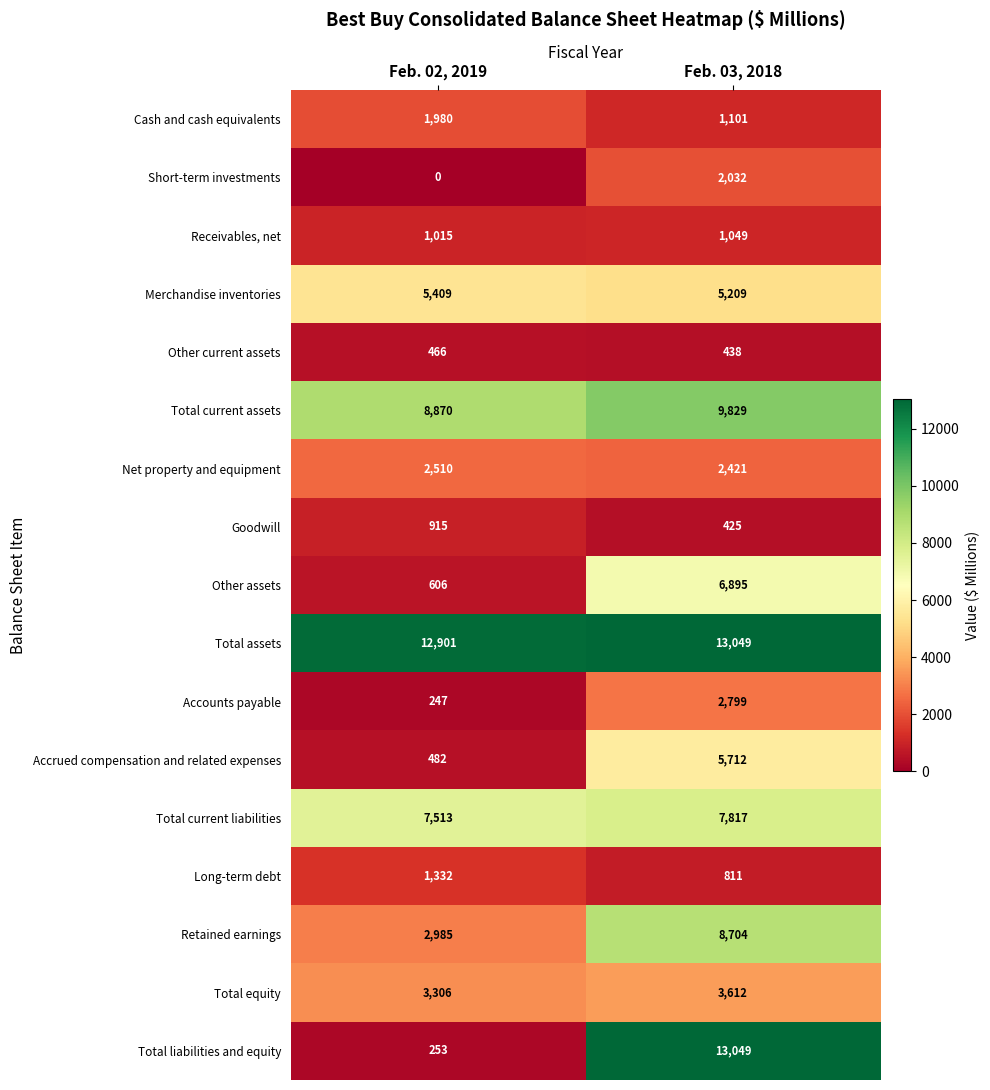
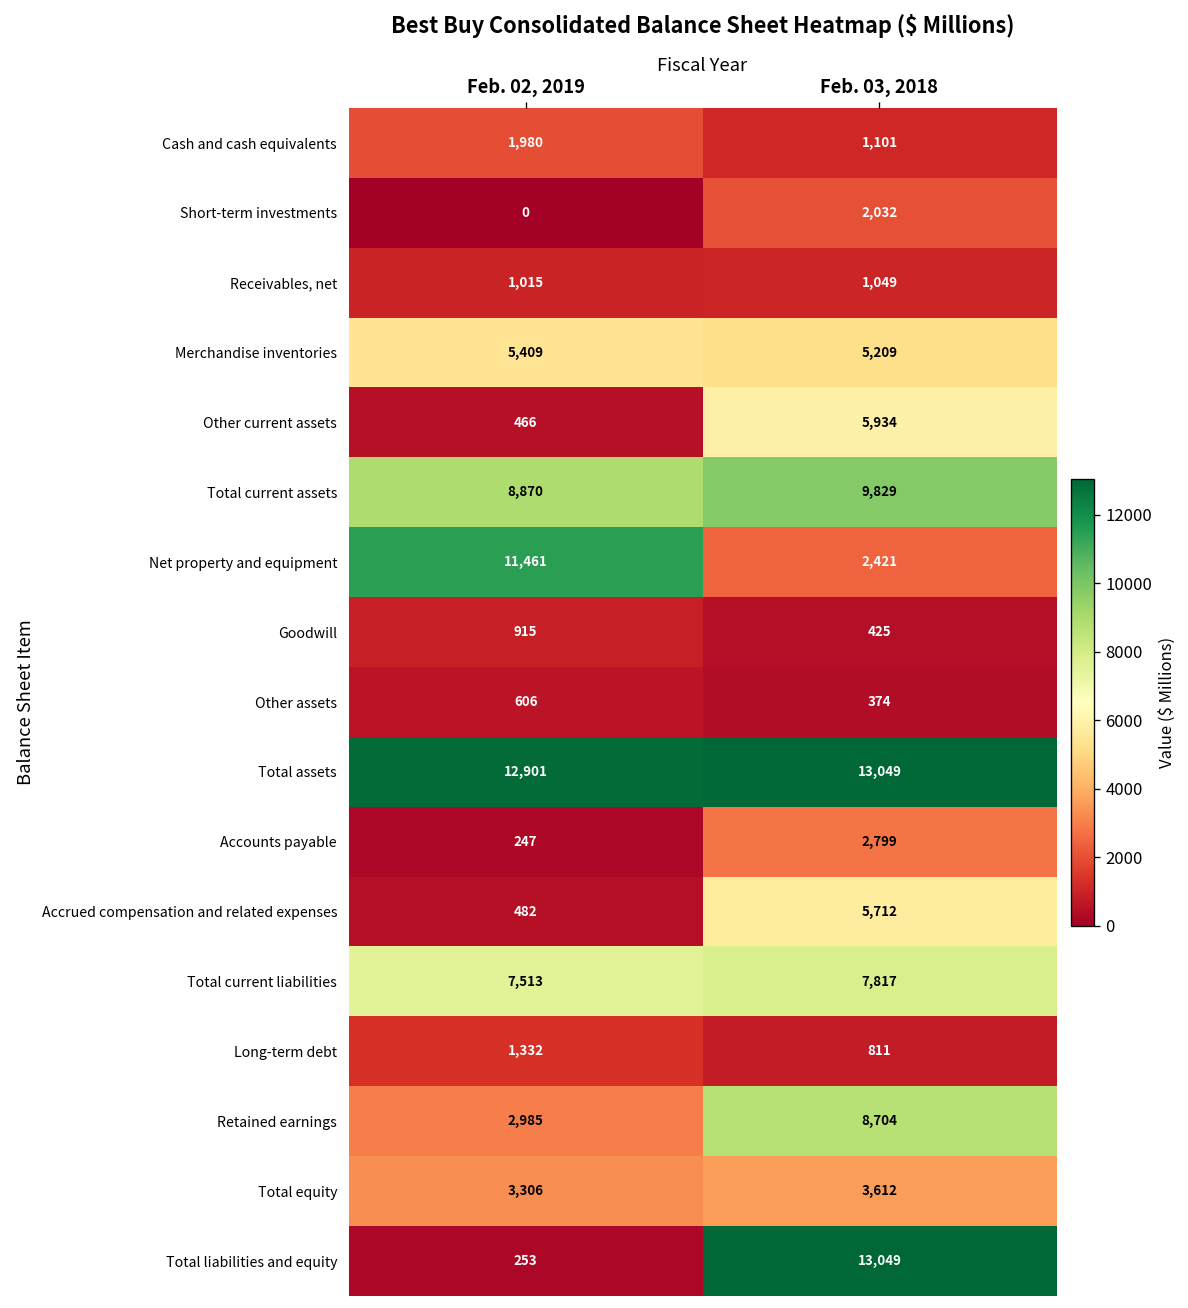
Other current assets, Feb. 03, 2018: 438 -> 5,934
Net property and equipment, Feb. 02, 2019: 2,510 -> 11,461
Other assets, Feb. 03, 2018: 6,895 -> 374
